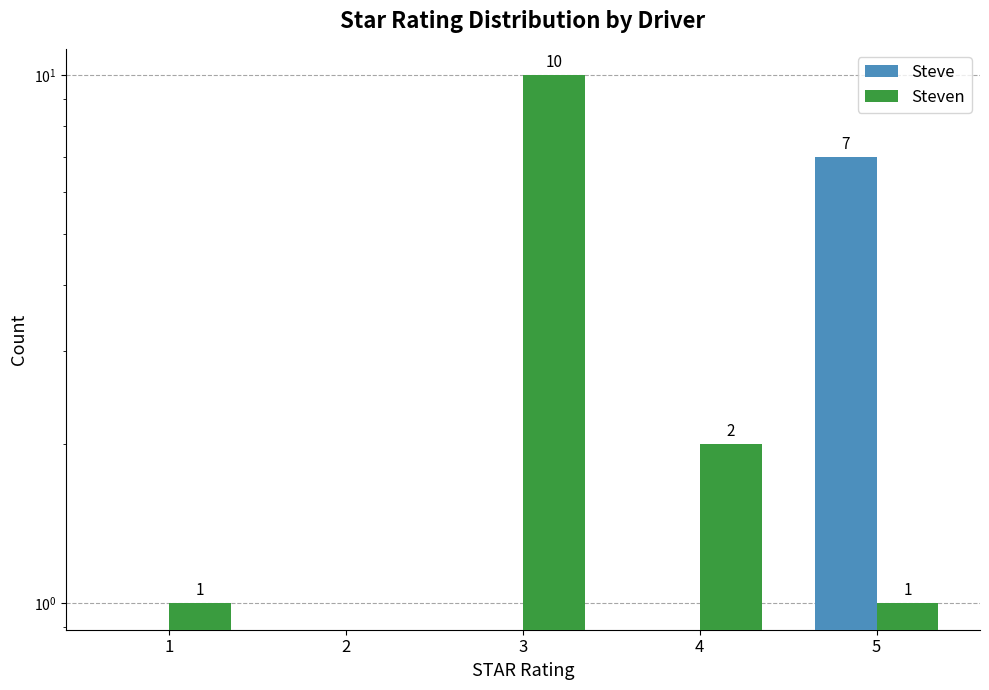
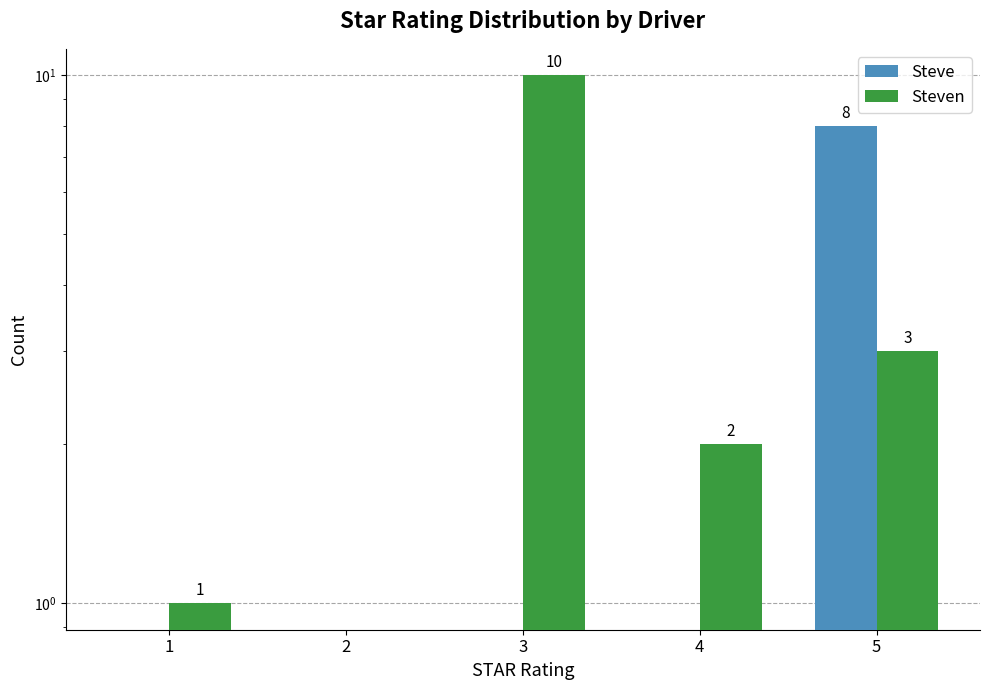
Steve, 5: 7 -> 8
Steven, 5: 1 -> 3
